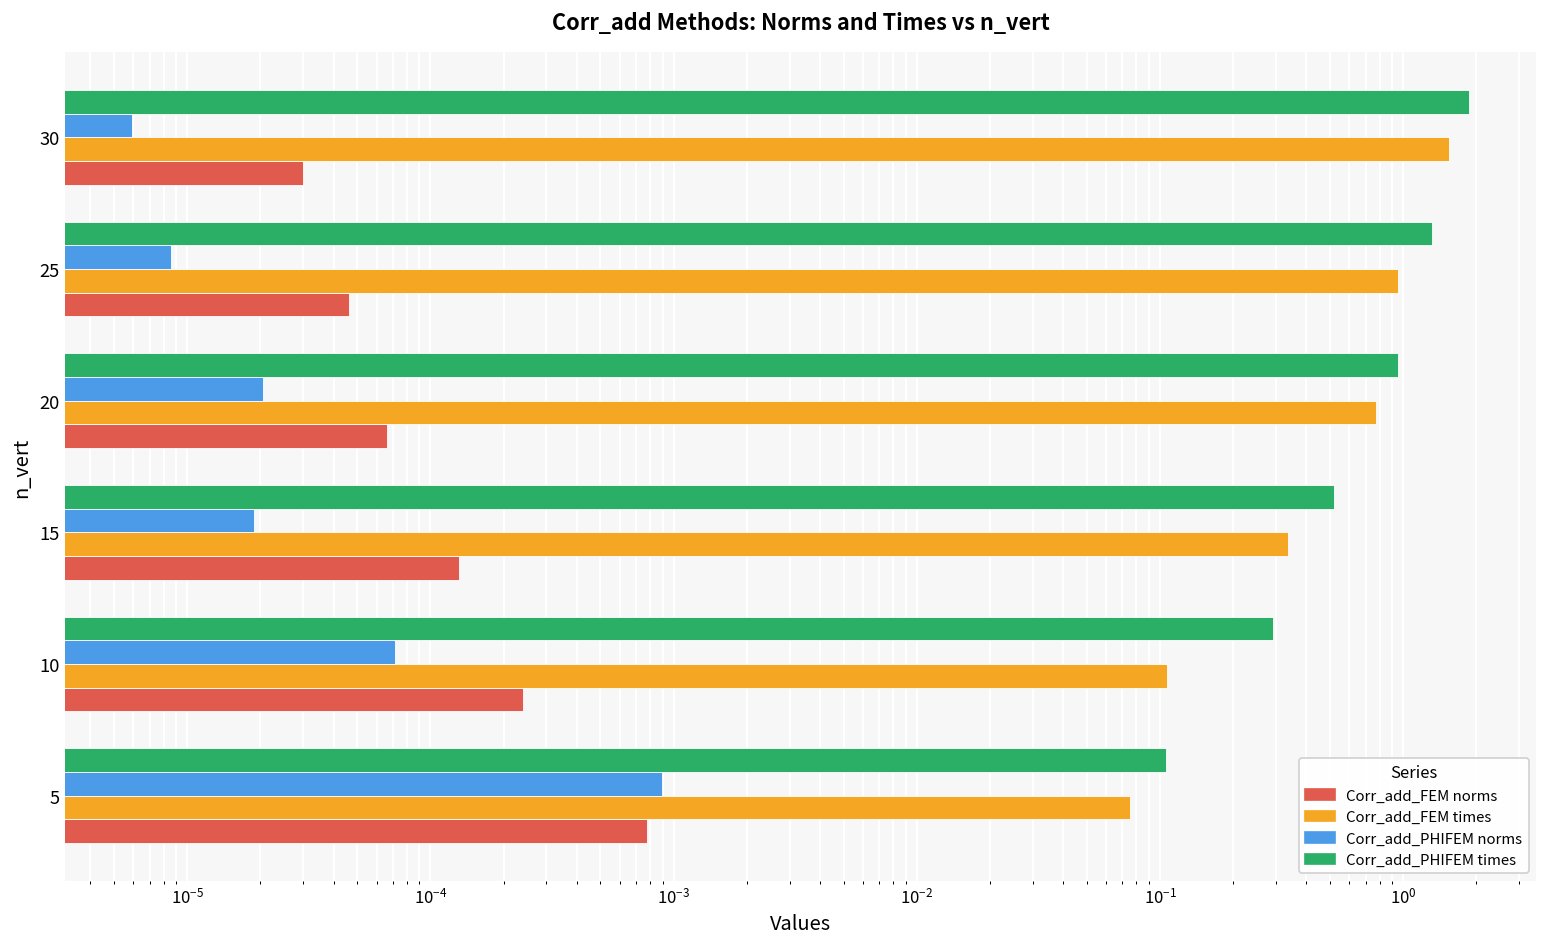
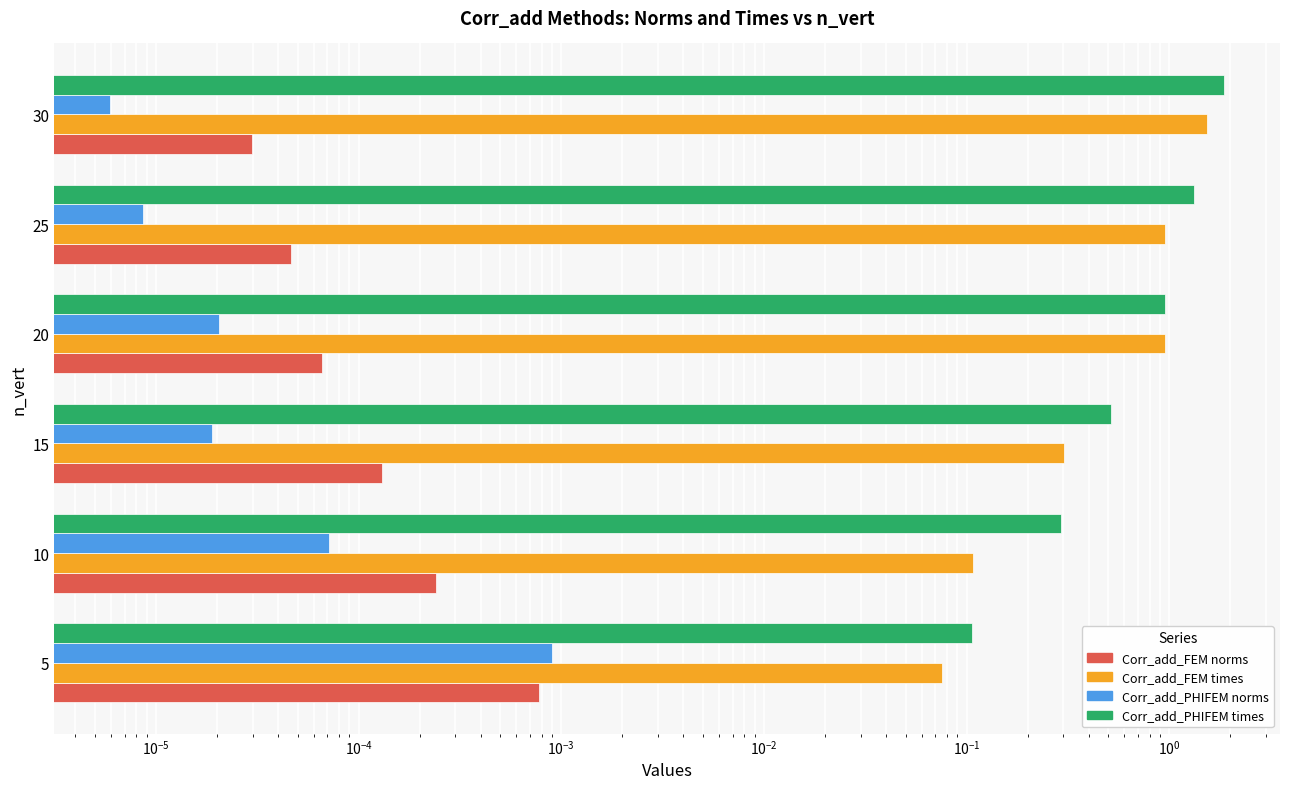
Corr_add_FEM times, 20: 0.77 -> 1.0
Corr_add_FEM times, 15: 0.34 -> 0.30
